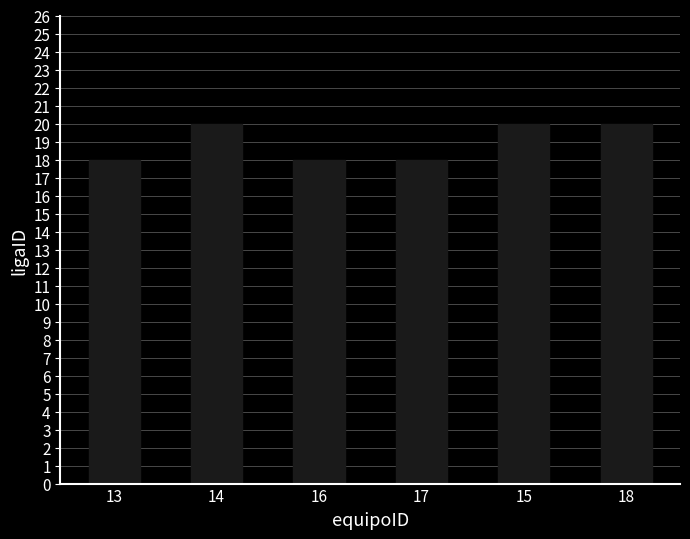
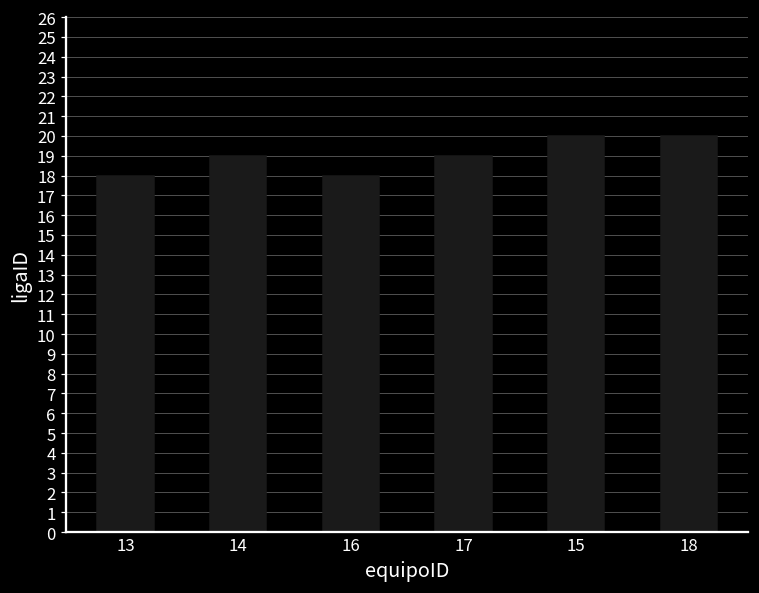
14: 20 -> 19
17: 18 -> 19
